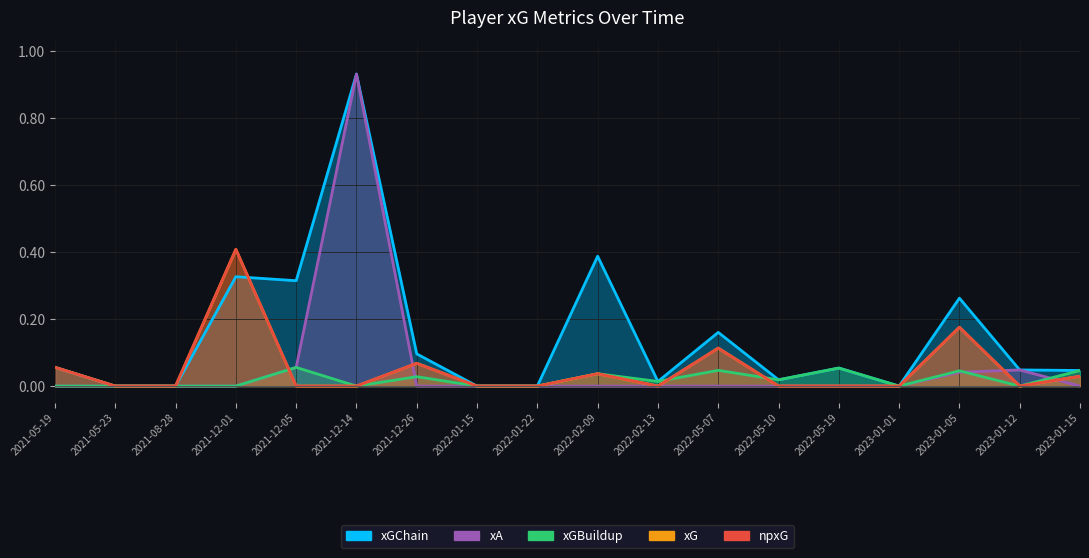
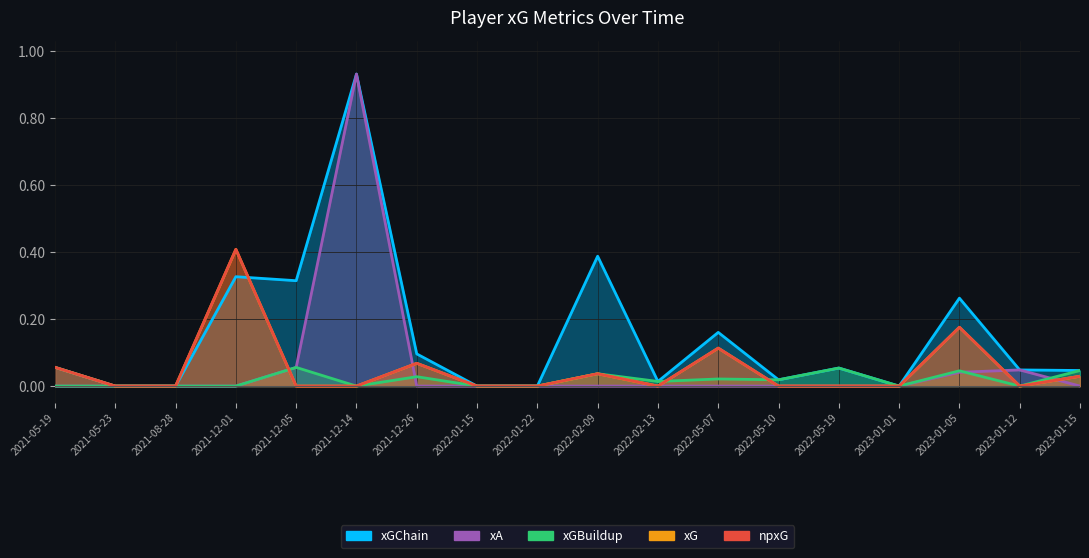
xGBuildup, 2022-05-07: 0.05 -> 0.02
